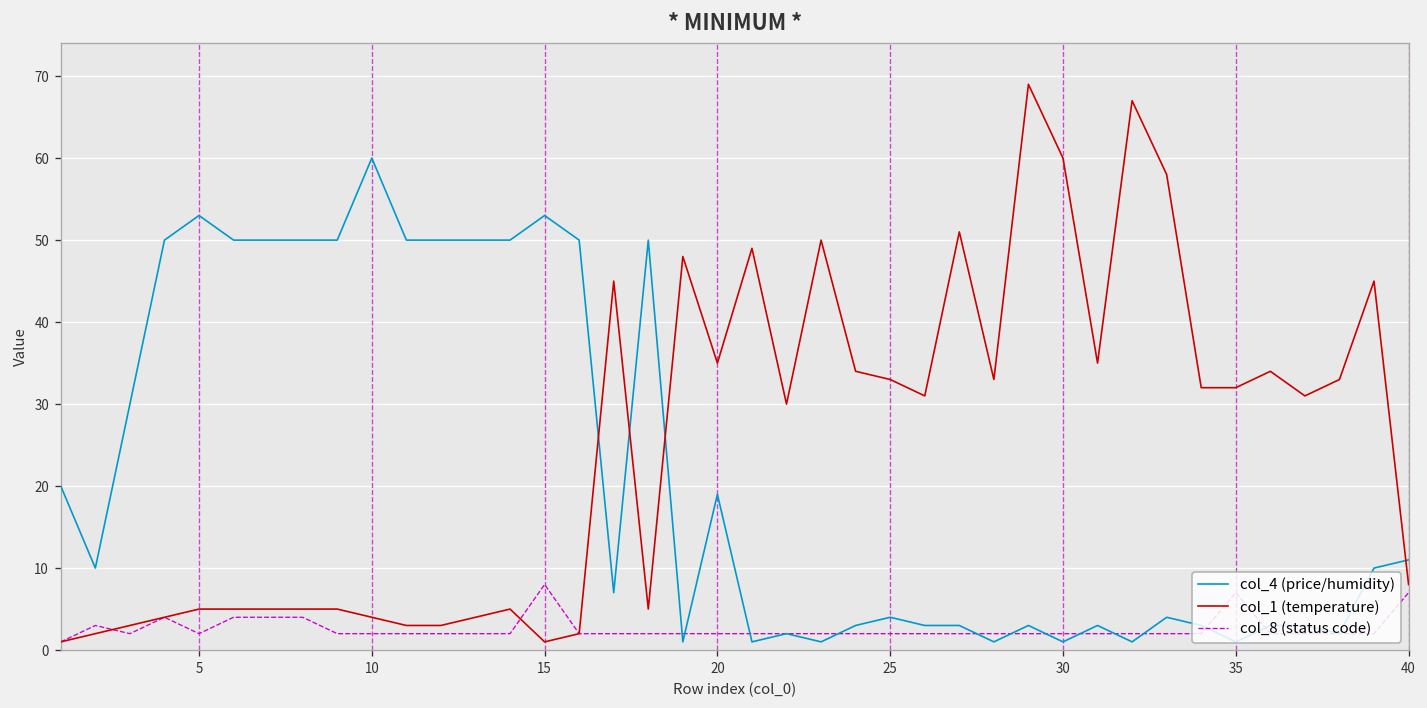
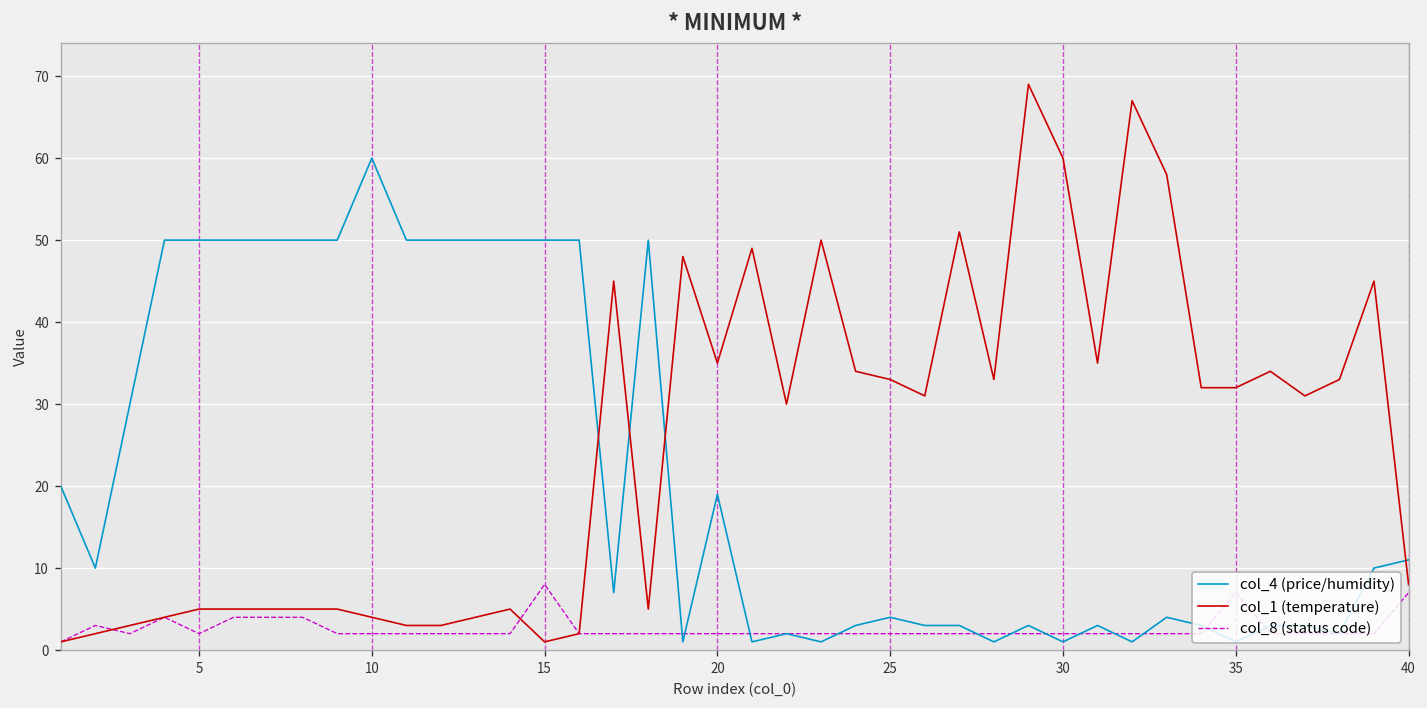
col_4 (price/humidity), 5: 53 -> 50
col_4 (price/humidity), 15: 53 -> 50
